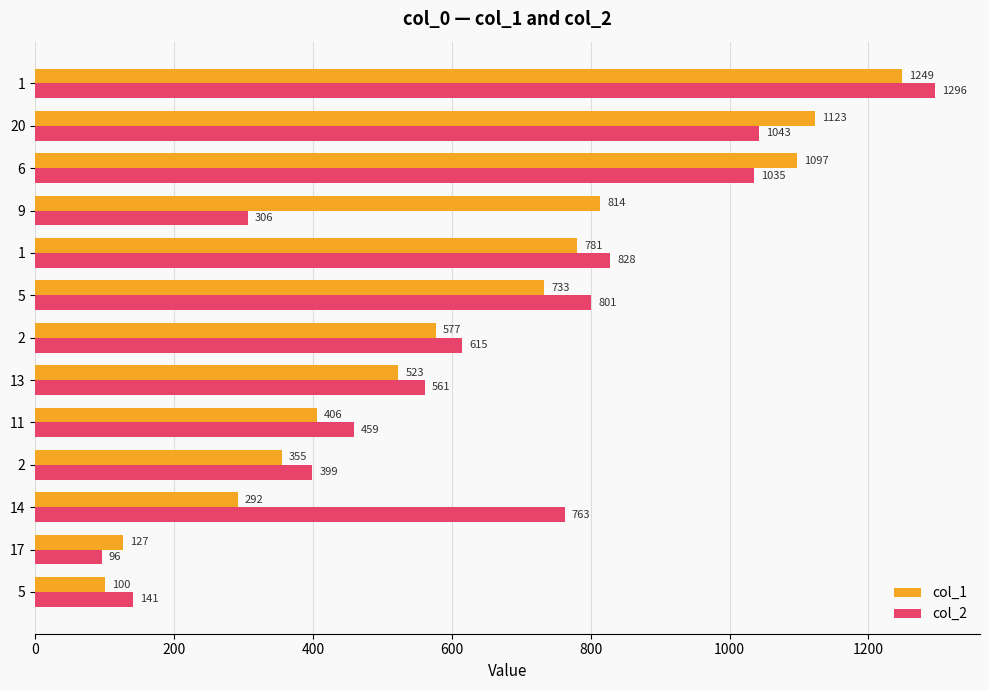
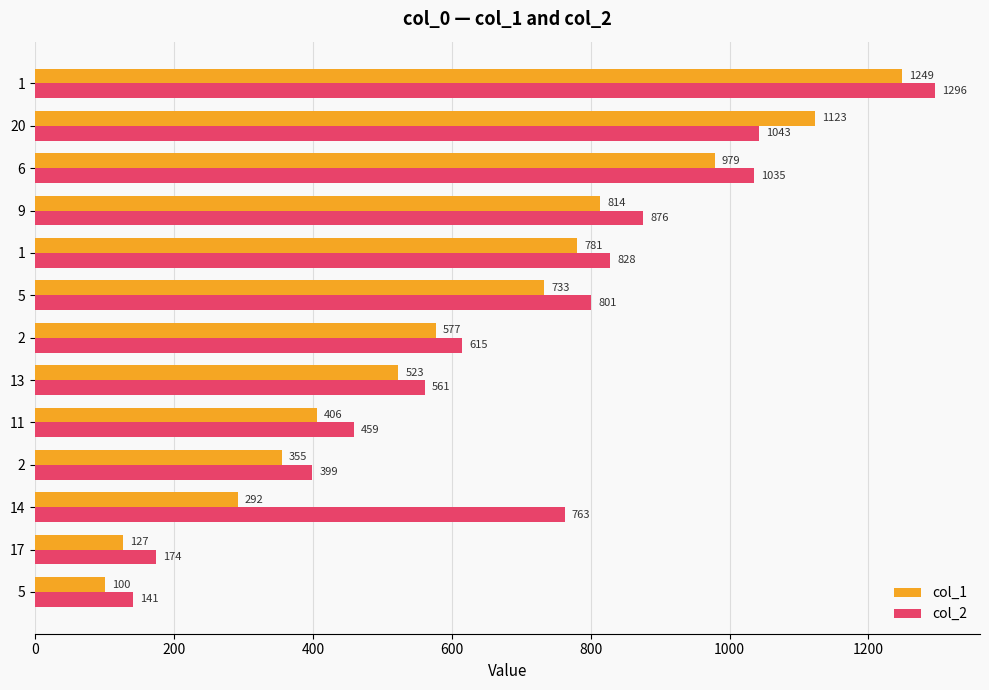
col_1, 6: 1097 -> 979
col_2, 9: 306 -> 876
col_2, 17: 96 -> 174
